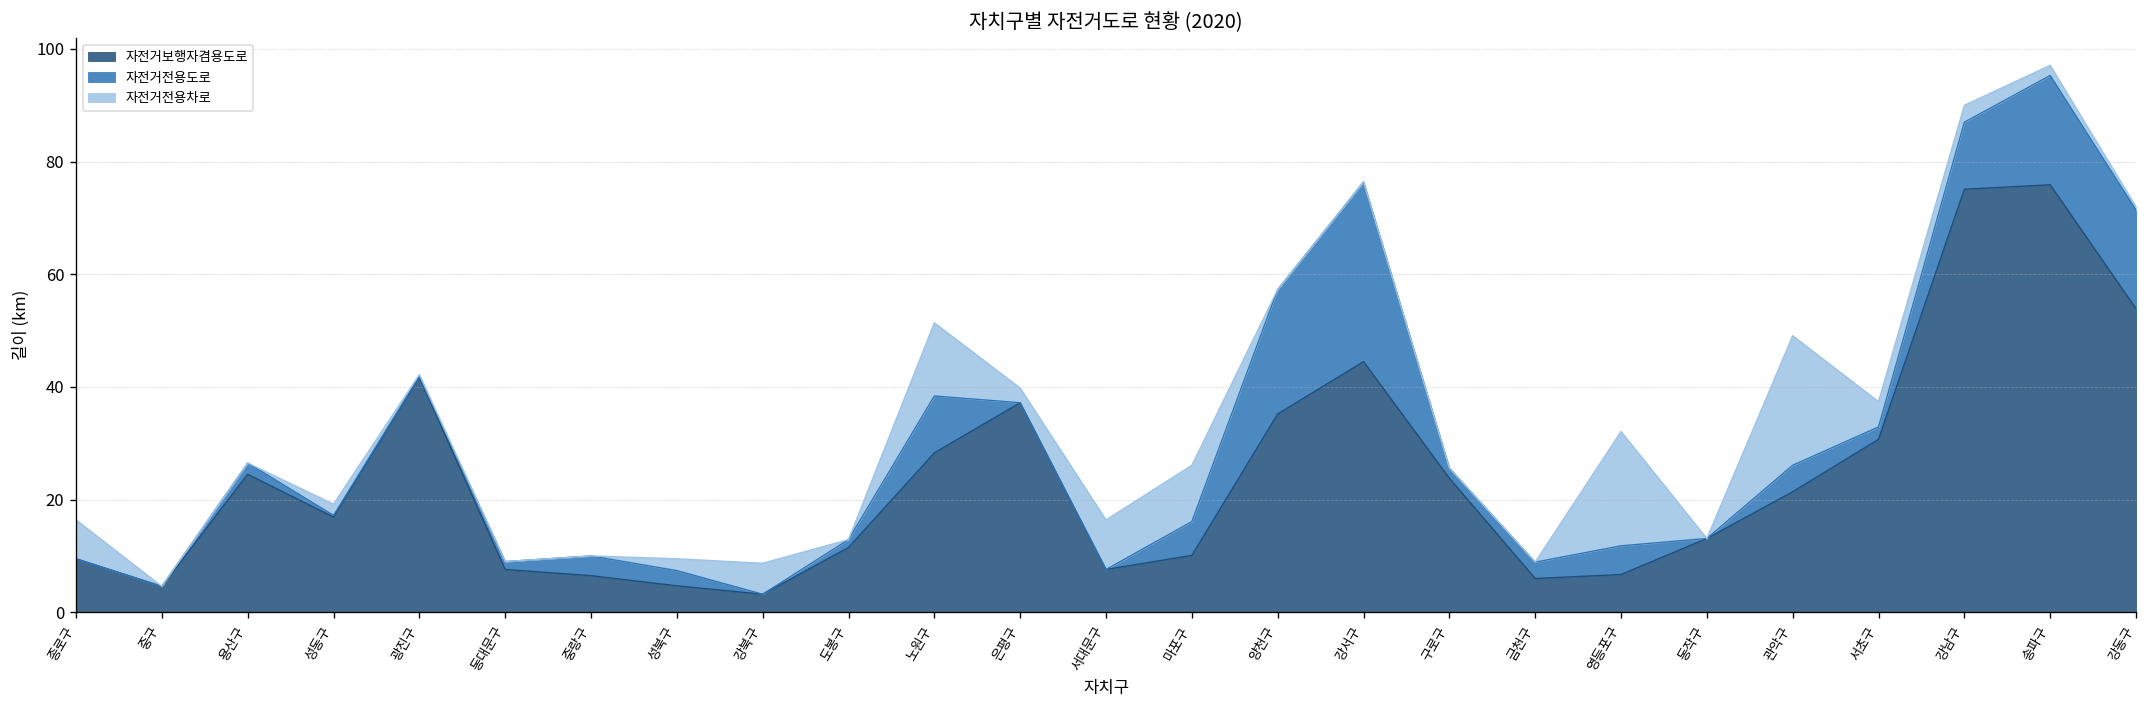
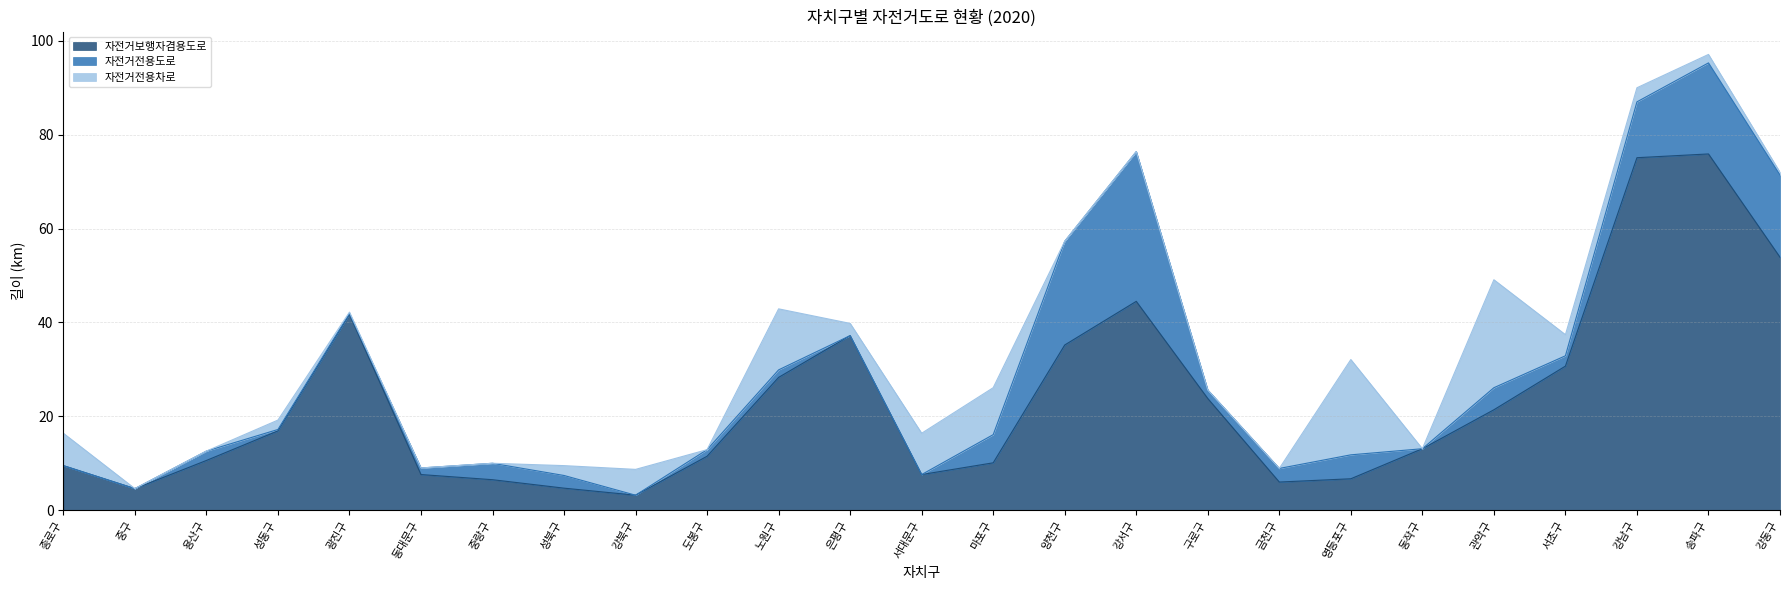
자전거보행자겸용도로, 용산구: 25 -> 11
자전거전용도로, 노원구: 10 -> 2
